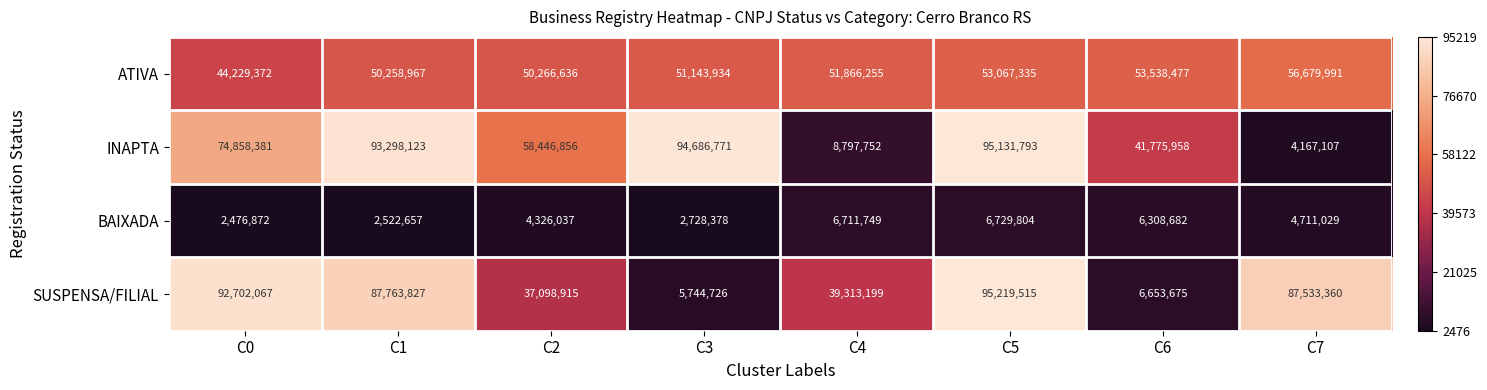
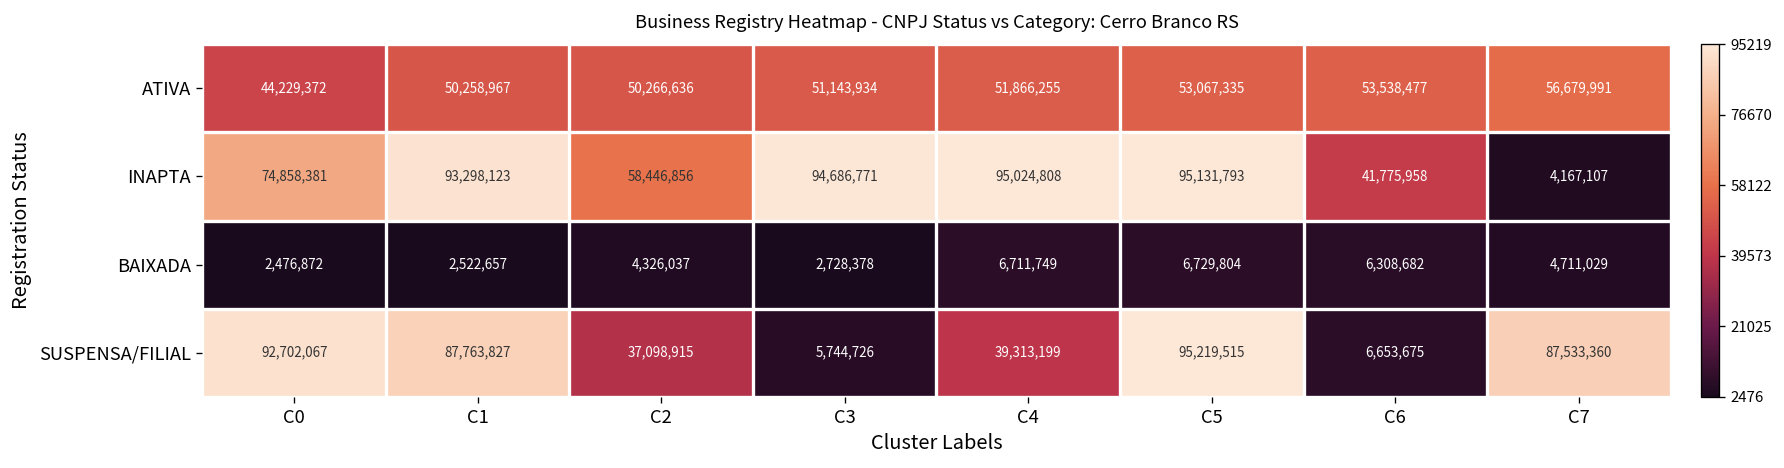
INAPTA, C4: 8,797,752 -> 95,024,808
